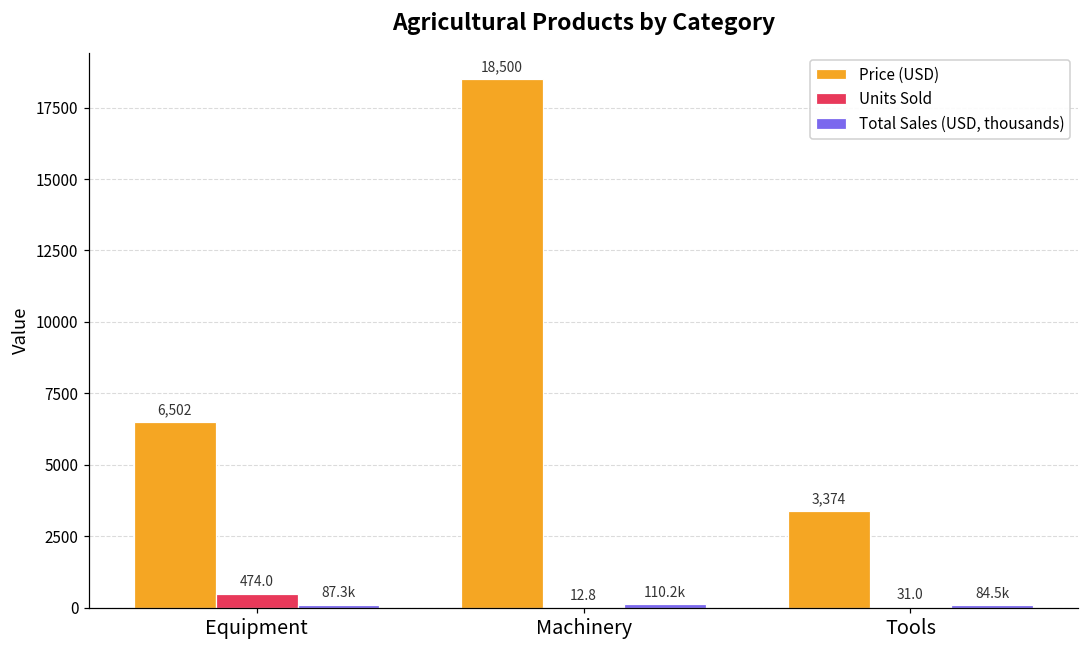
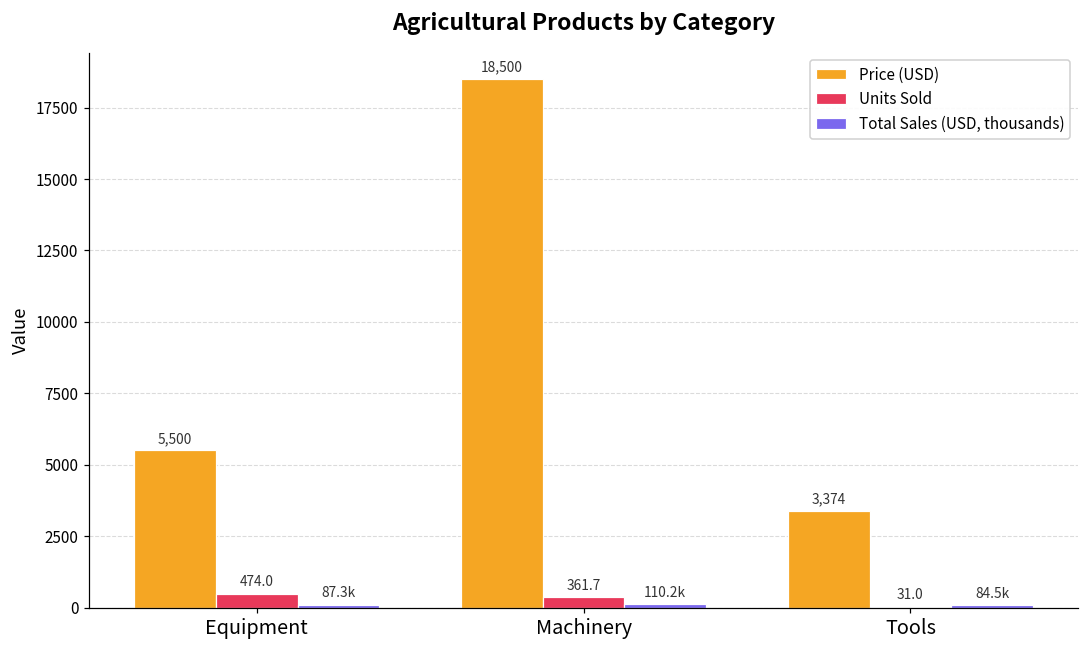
Price (USD), Equipment: 6,502 -> 5,500
Units Sold, Machinery: 12.8 -> 361.7
